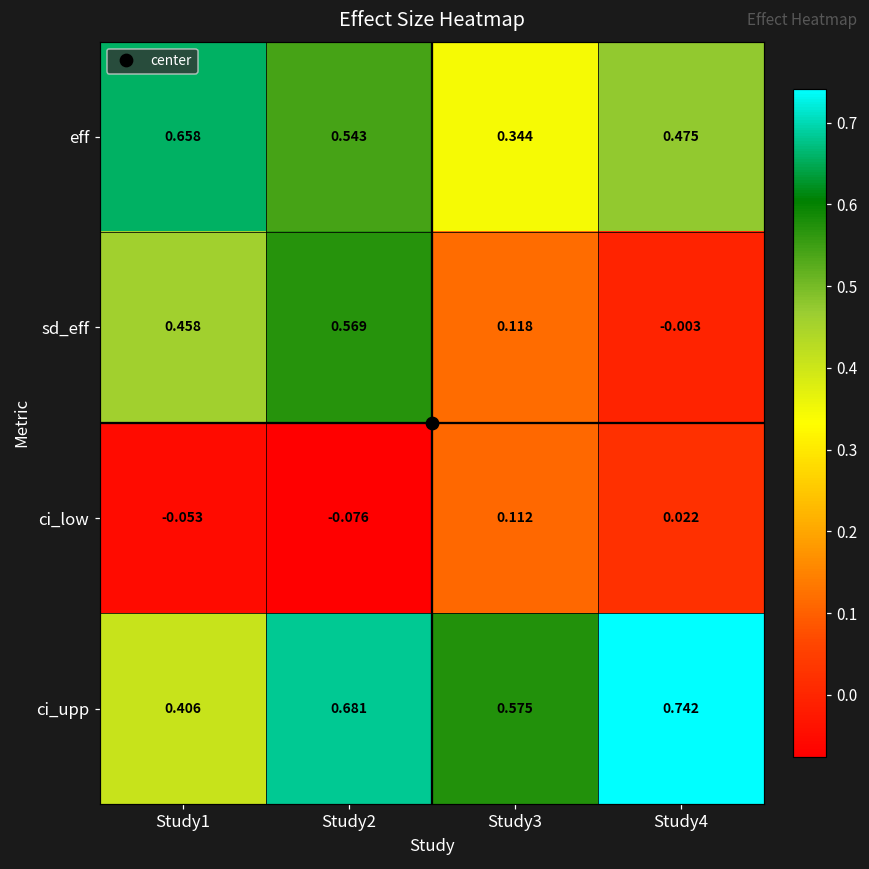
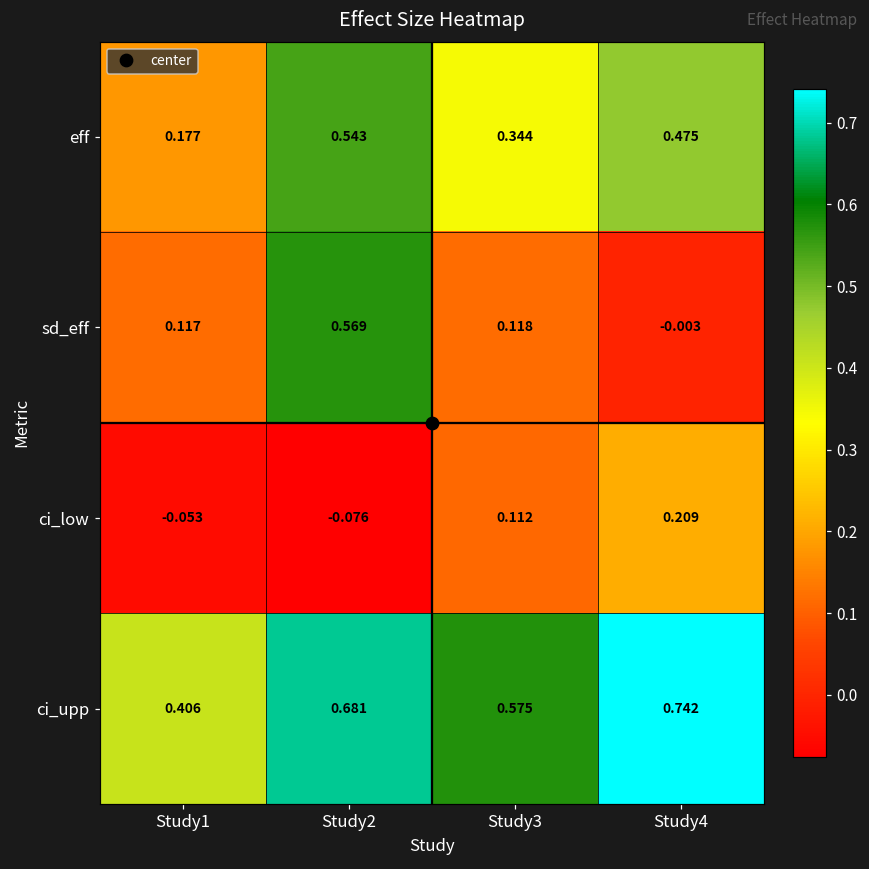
eff, Study1: 0.658 -> 0.177
sd_eff, Study1: 0.458 -> 0.117
ci_low, Study4: 0.022 -> 0.209
